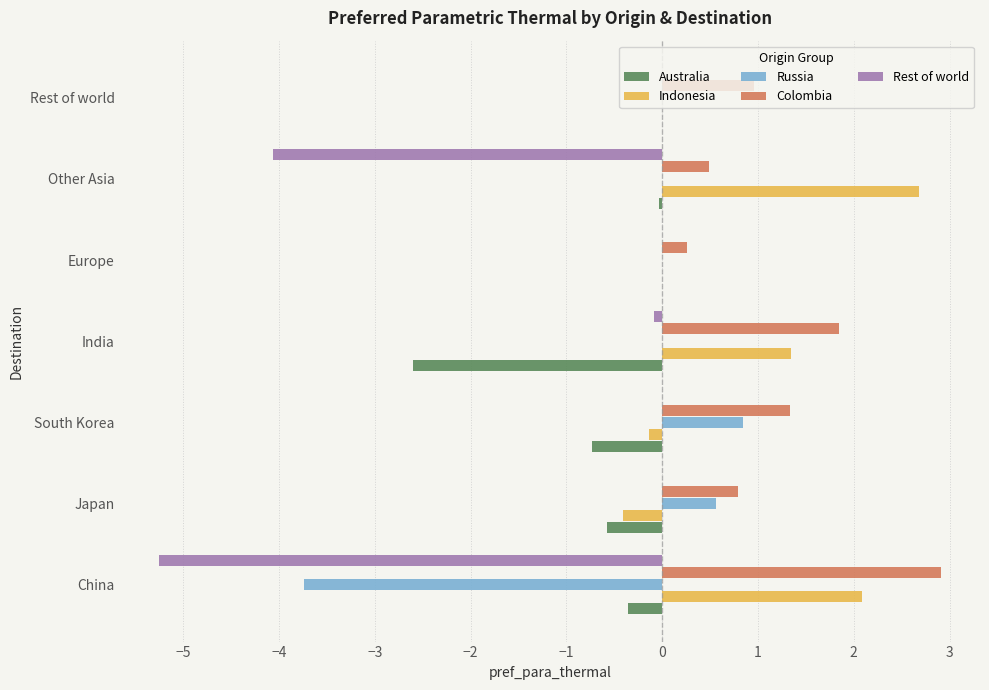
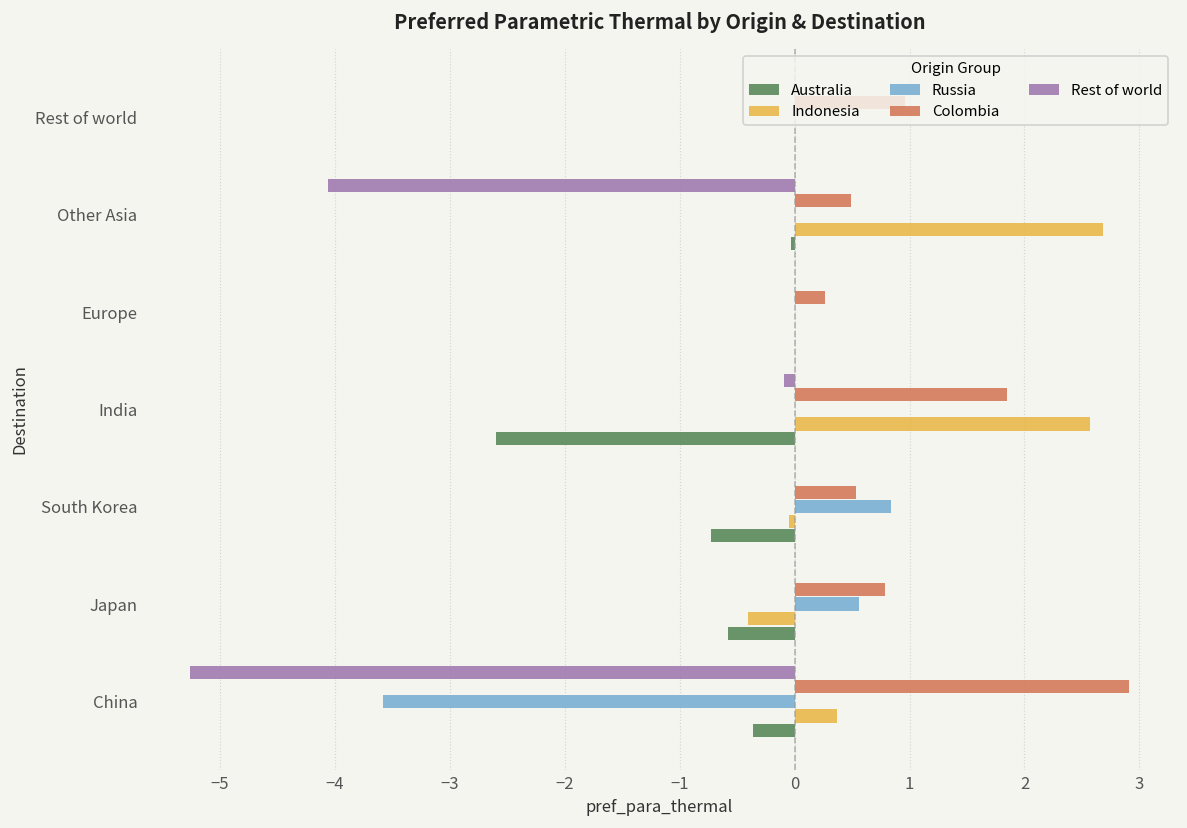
Indonesia, India: 1.3 -> 2.6
Colombia, South Korea: 1.3 -> 0.5
Indonesia, South Korea: -0.14 -> -0.05
Russia, China: -3.7 -> -3.6
Indonesia, China: 2.1 -> 0.4
